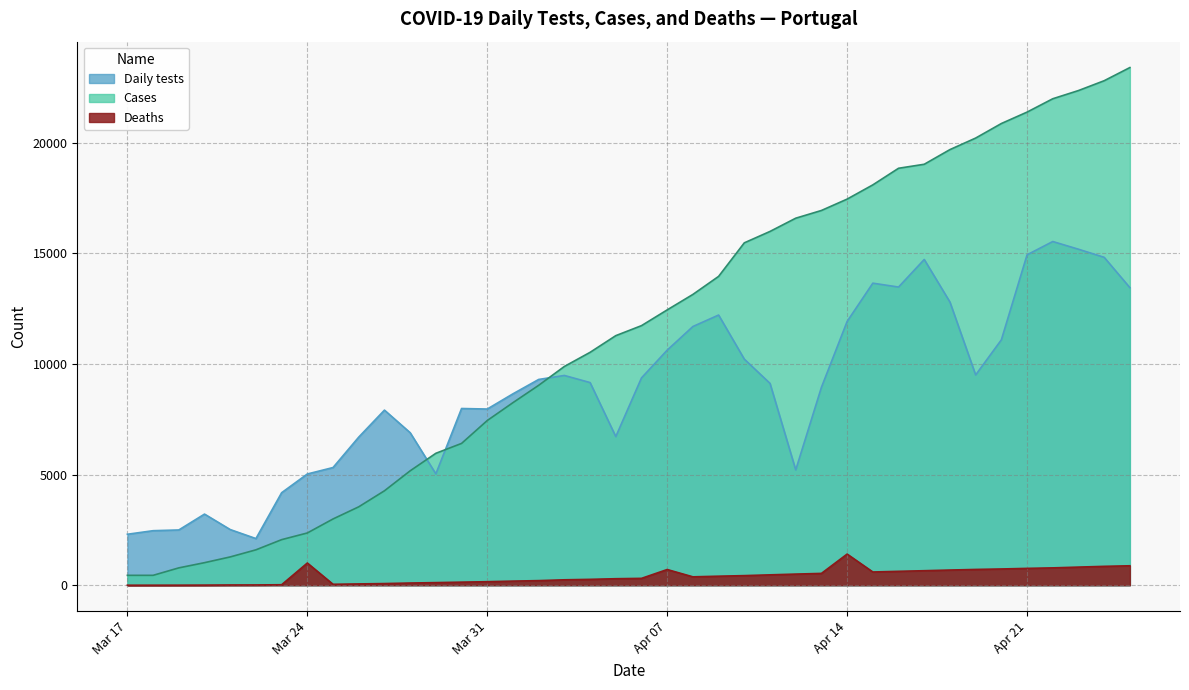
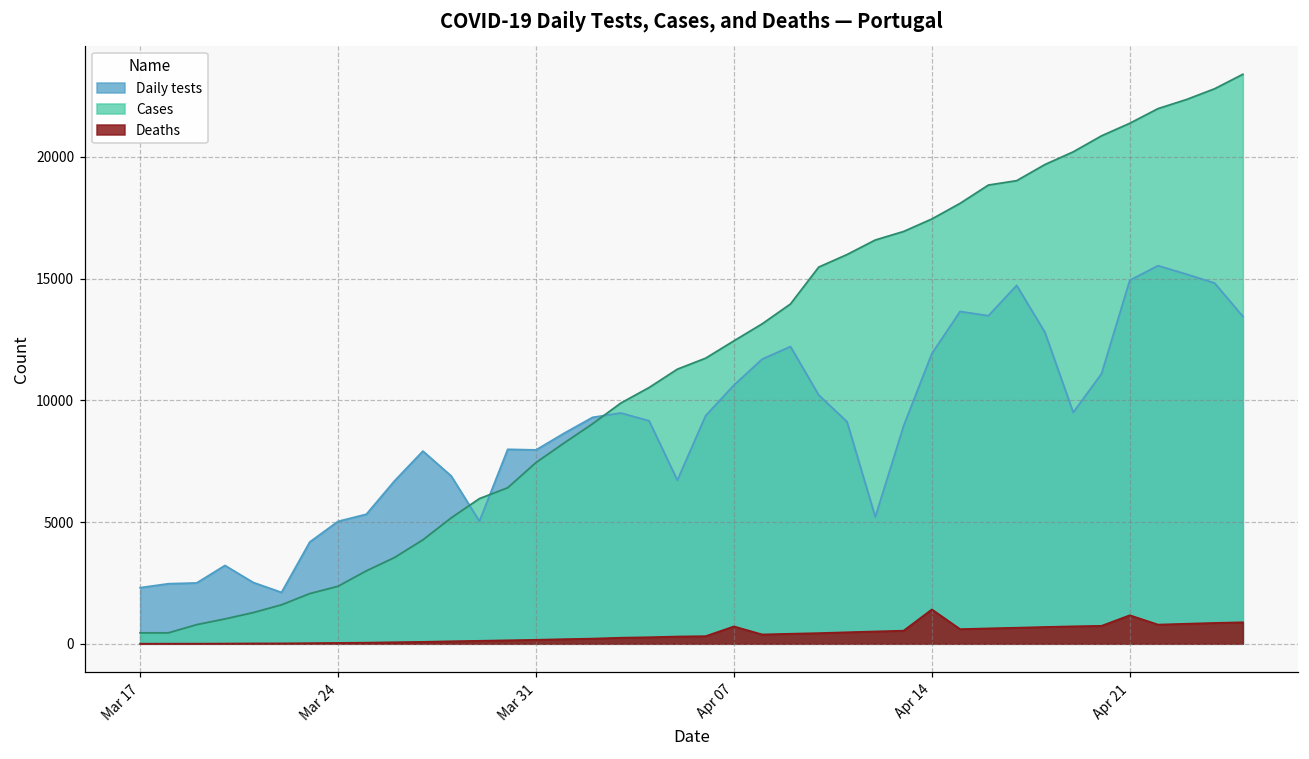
Deaths, Mar 24: 1000 -> 0
Deaths, Apr 21: 800 -> 1200
